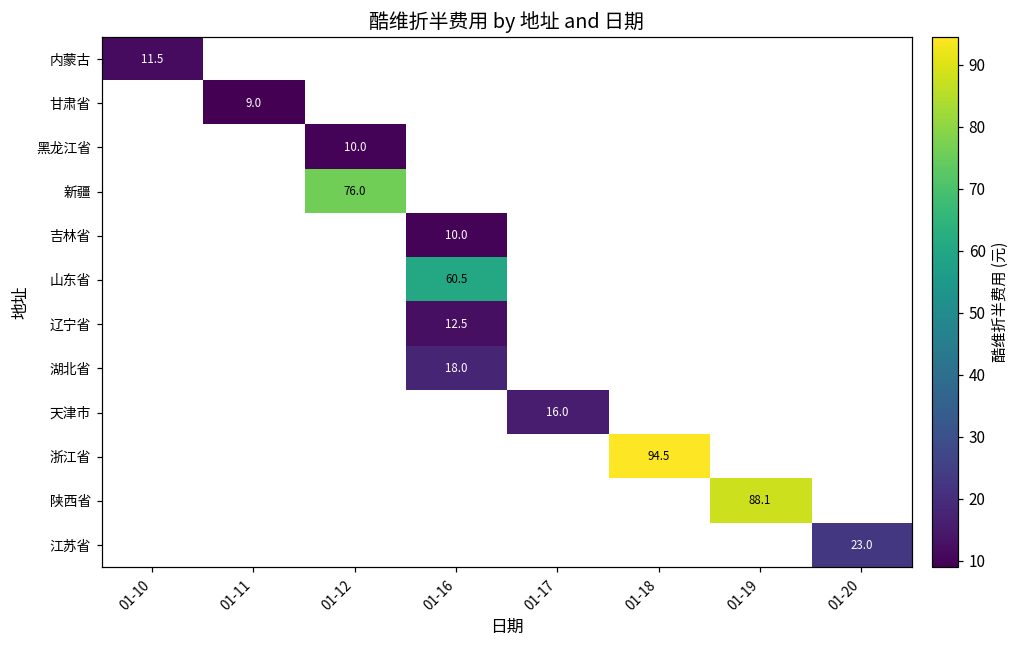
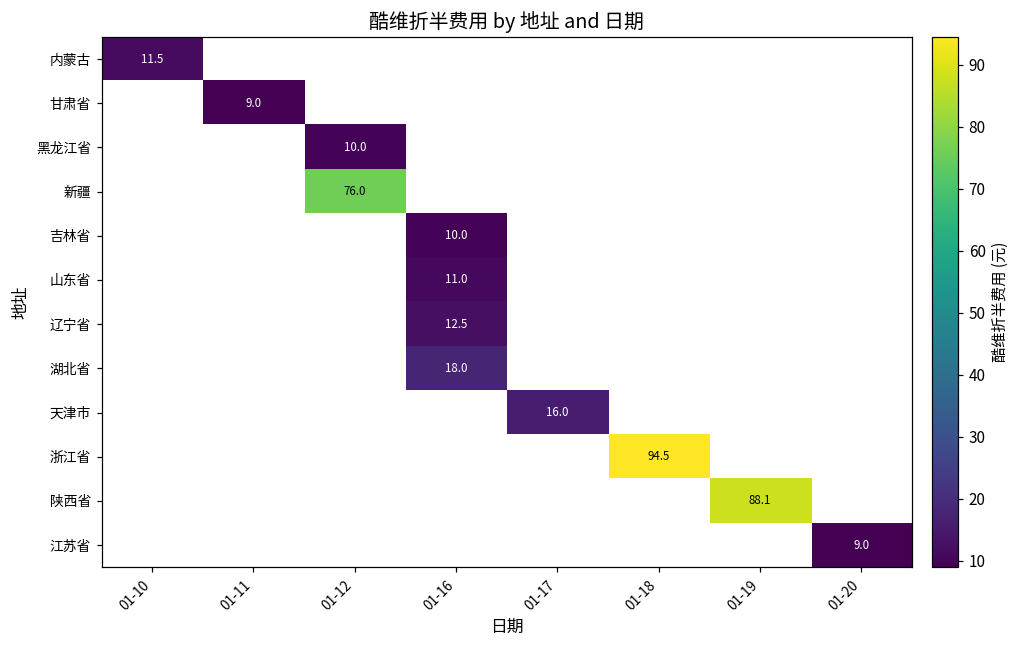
山东省, 01-16: 60.5 -> 11.0
江苏省, 01-20: 23.0 -> 9.0
